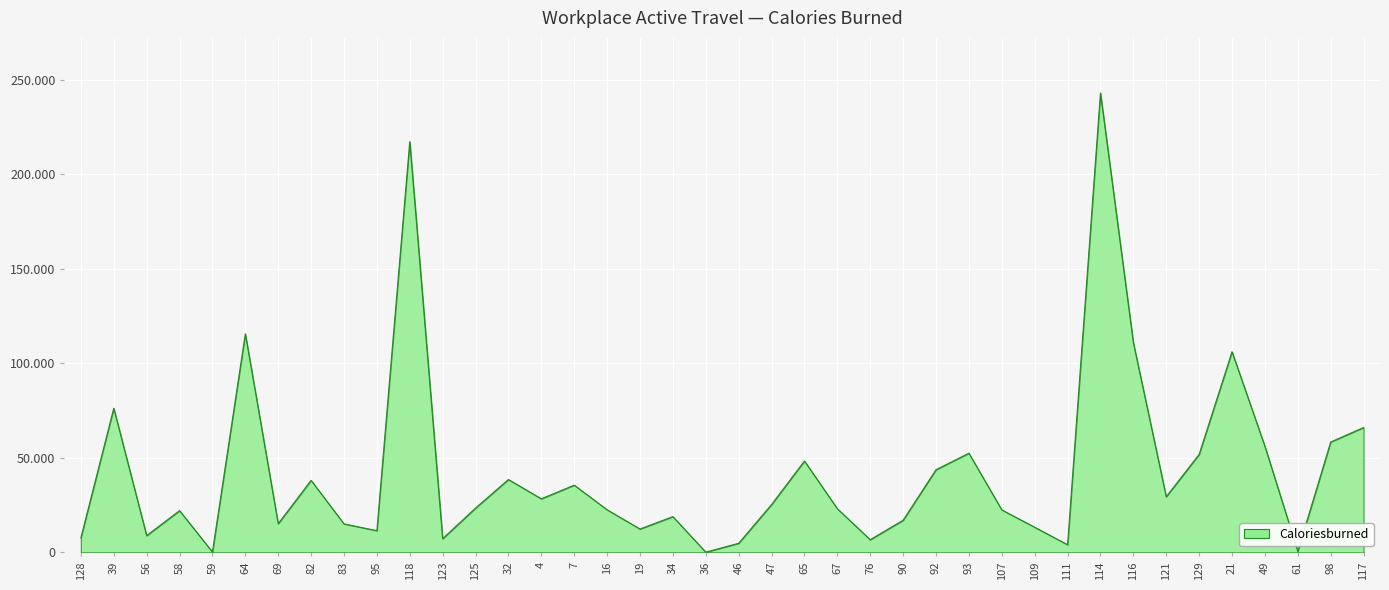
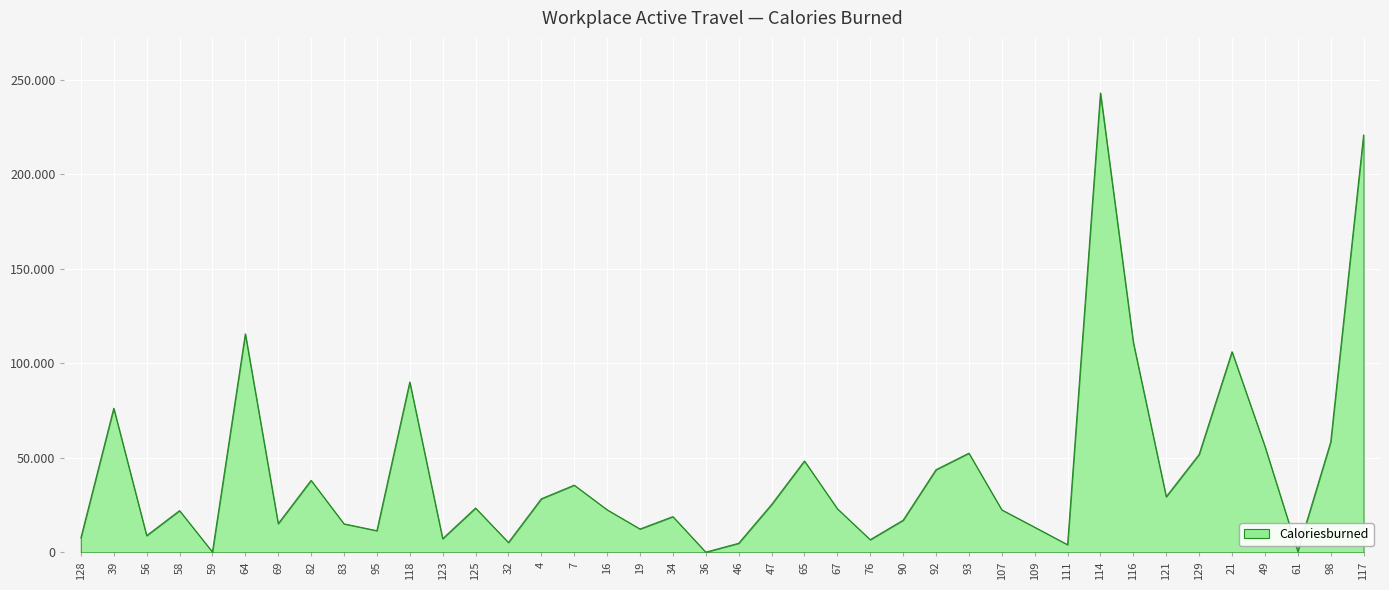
118: 217 -> 90
32: 39 -> 5
117: 66 -> 221
